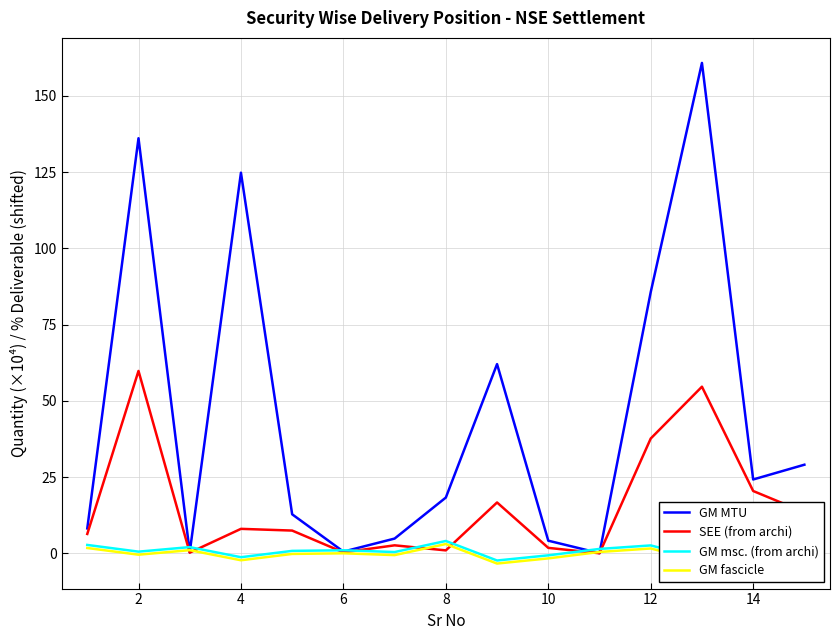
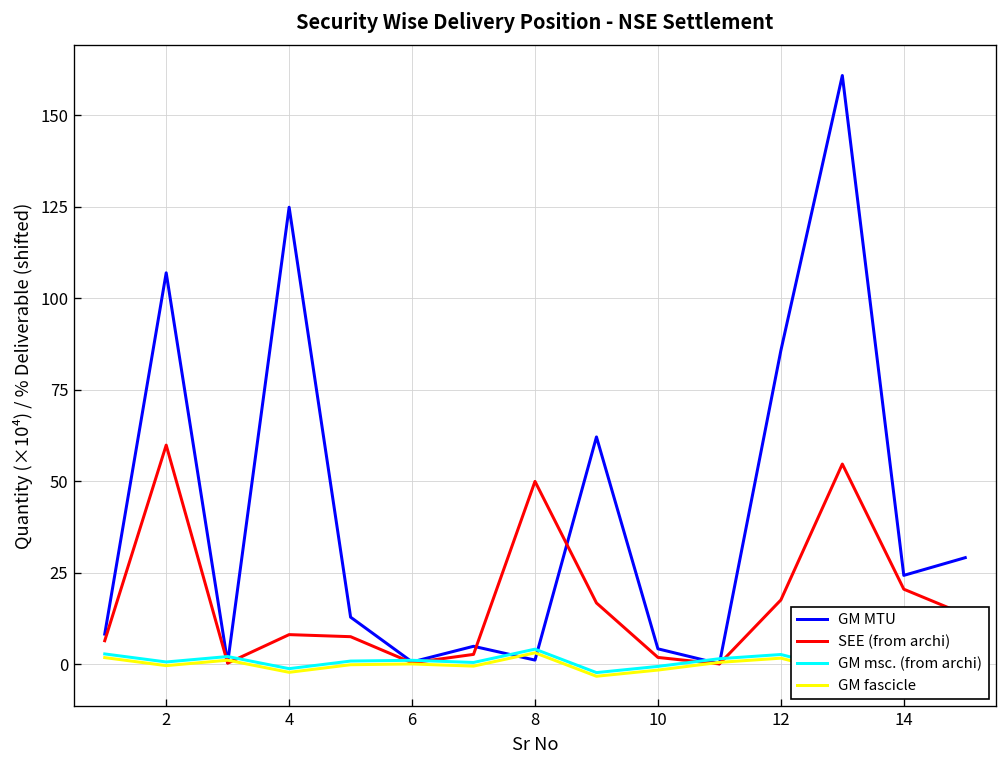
GM MTU, 2: 136 -> 107
GM MTU, 8: 18 -> 1
SEE (from archi), 8: 1 -> 50
SEE (from archi), 12: 38 -> 18
